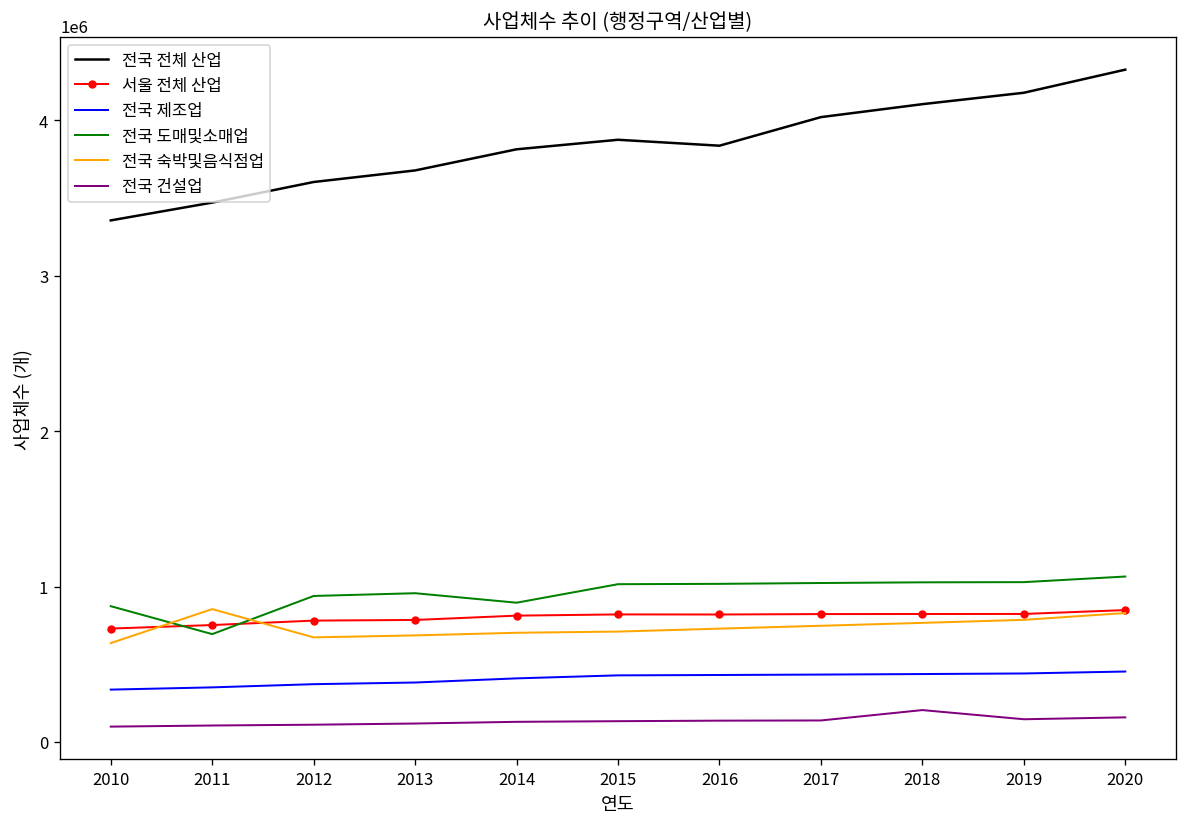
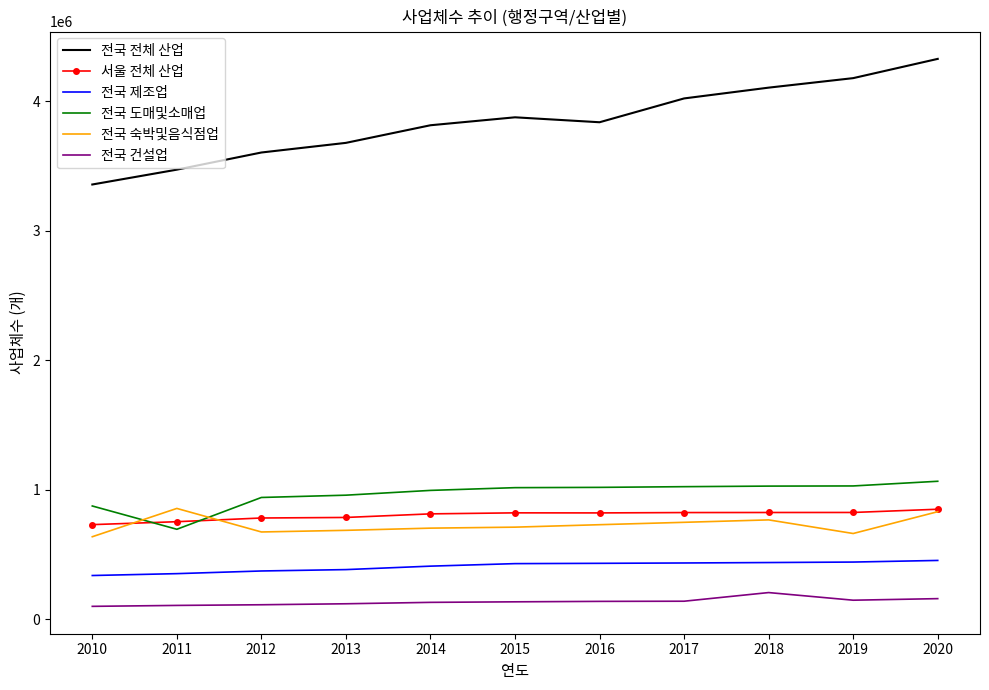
전국 도매및소매업, 2014: 900000 -> 990000
전국 숙박및음식점업, 2019: 790000 -> 660000
